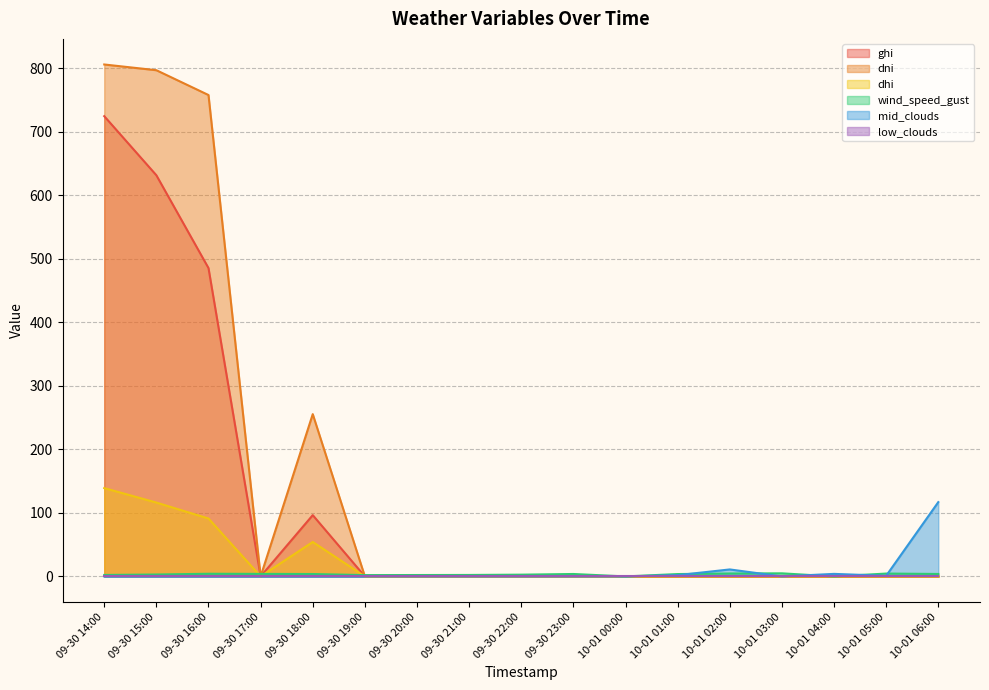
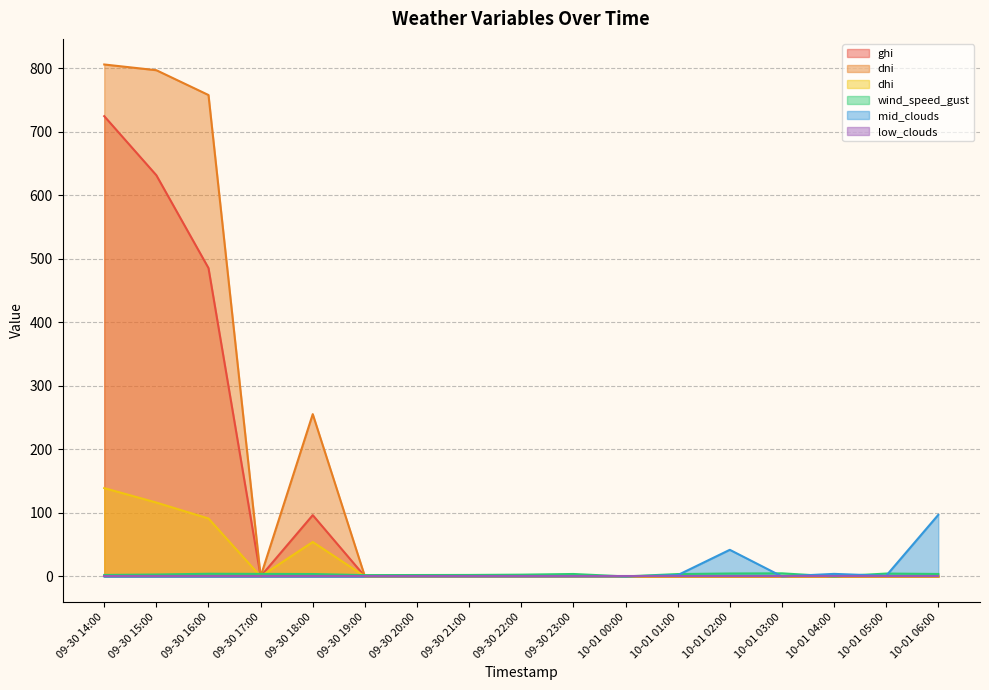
mid_clouds, 10-01 02:00: 10 -> 40
mid_clouds, 10-01 06:00: 120 -> 100
